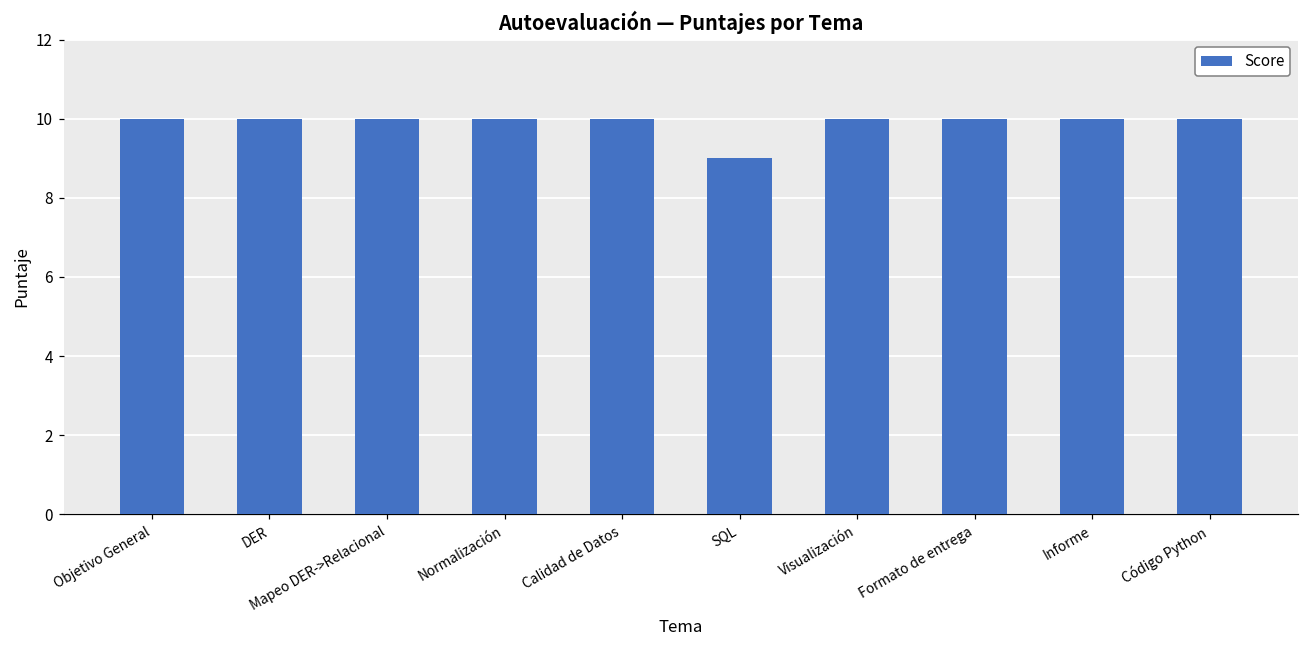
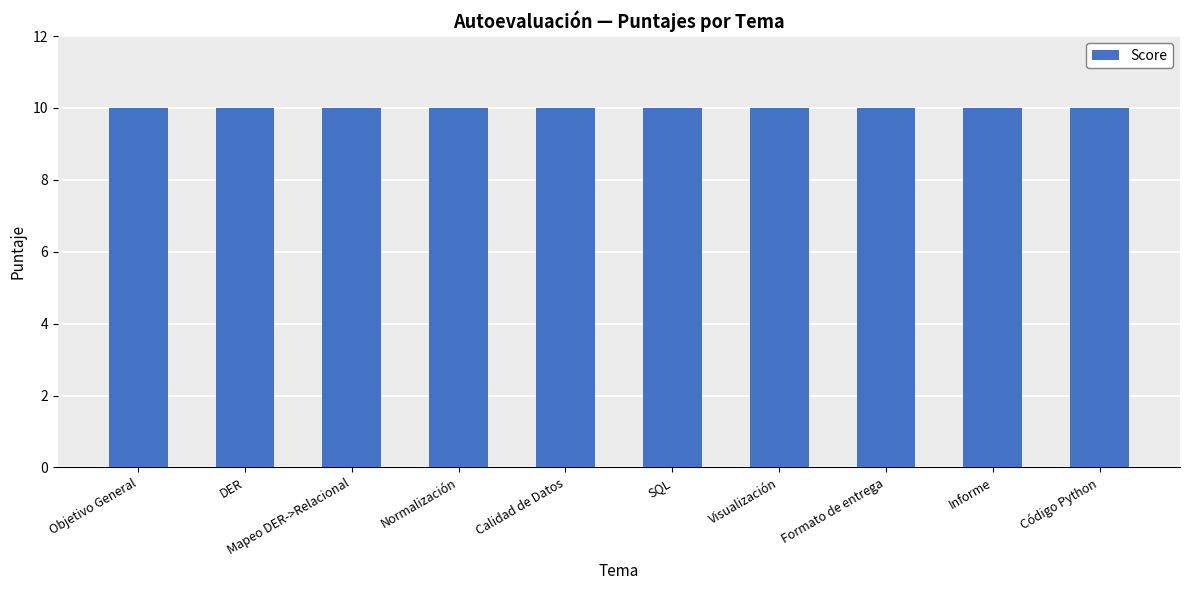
SQL: 9 -> 10
